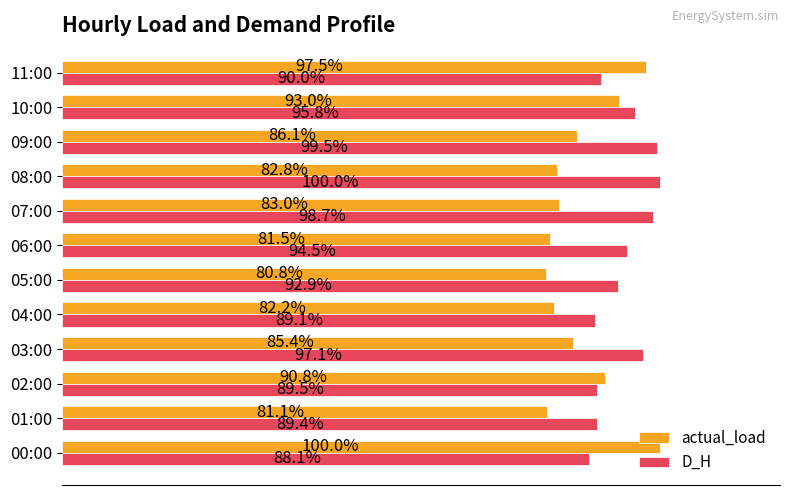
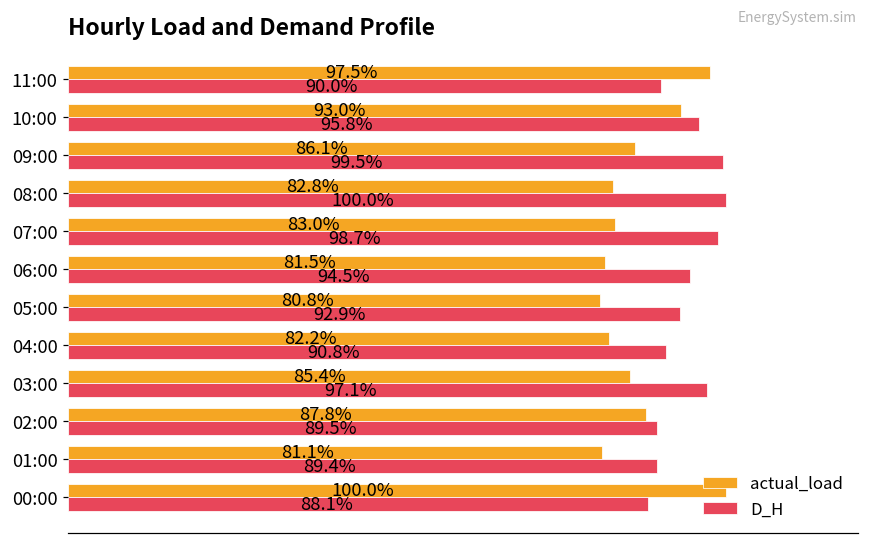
D_H, 04:00: 89.1% -> 90.8%
actual_load, 02:00: 90.8% -> 87.8%
